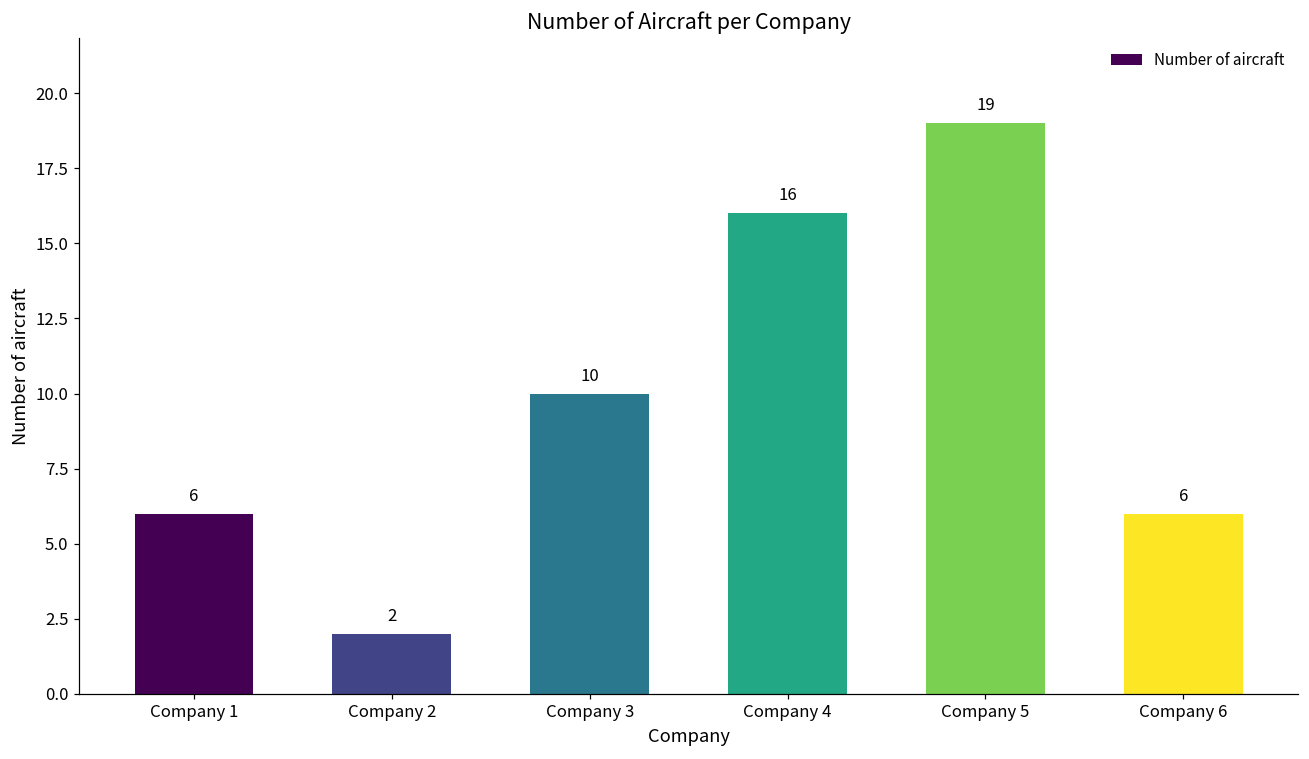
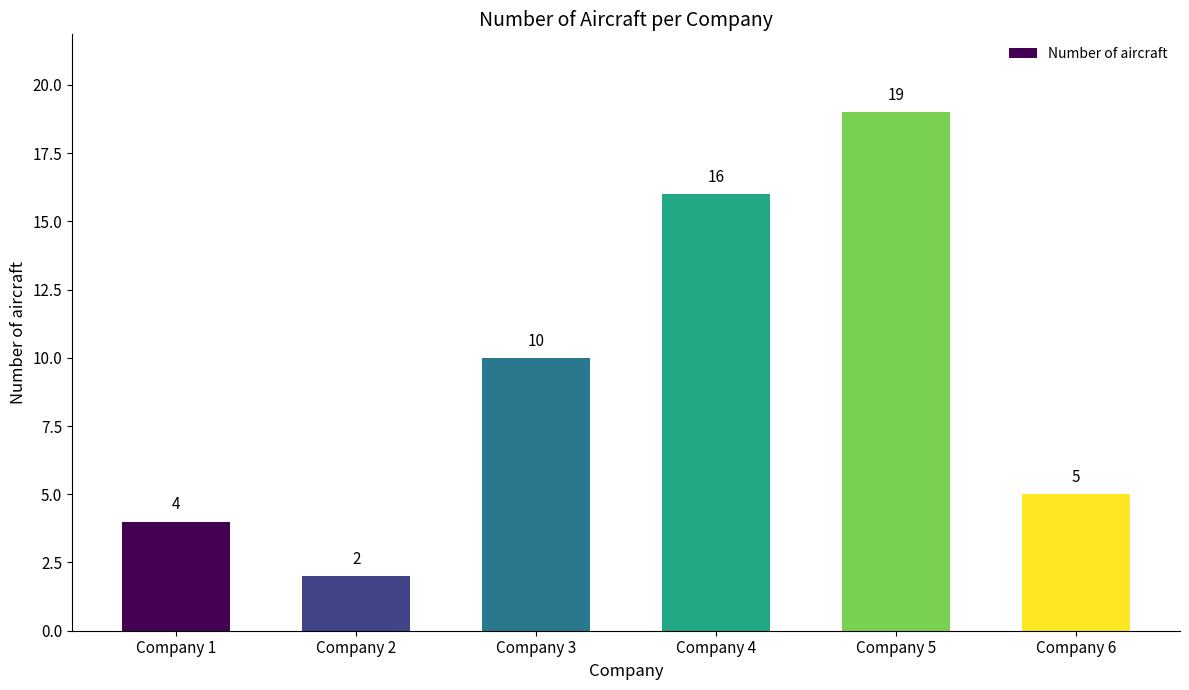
Company 1: 6 -> 4
Company 6: 6 -> 5
